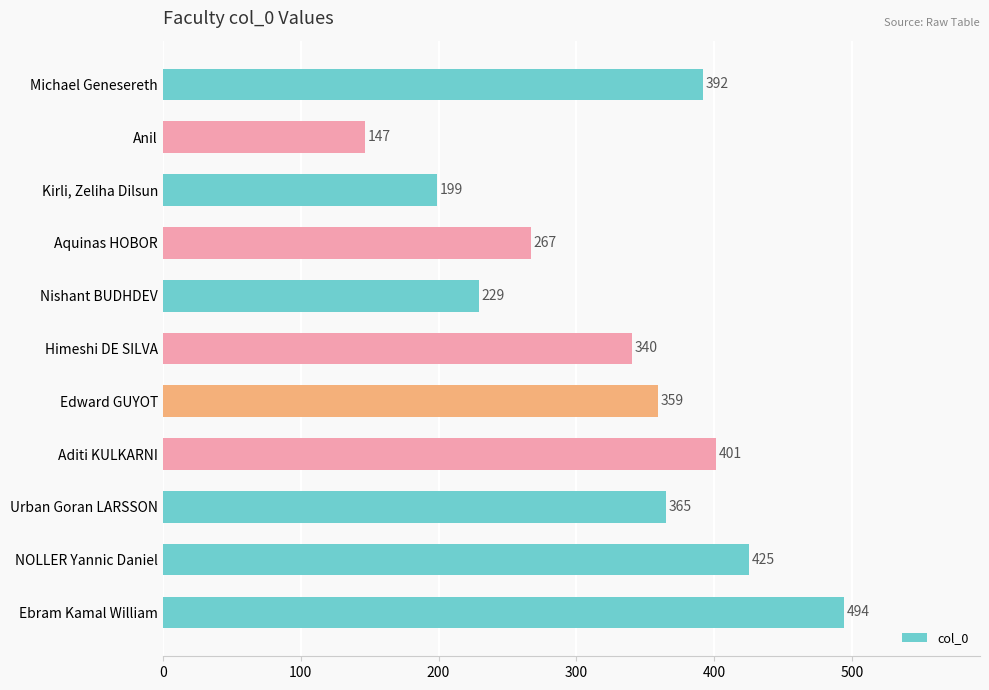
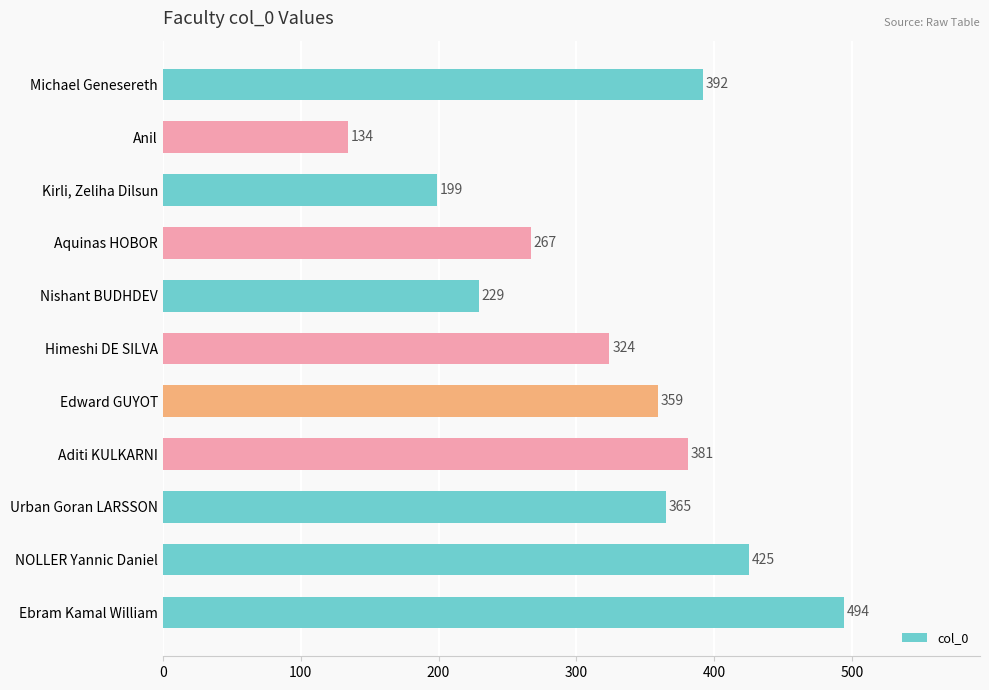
Anil: 147 -> 134
Himeshi DE SILVA: 340 -> 324
Aditi KULKARNI: 401 -> 381
